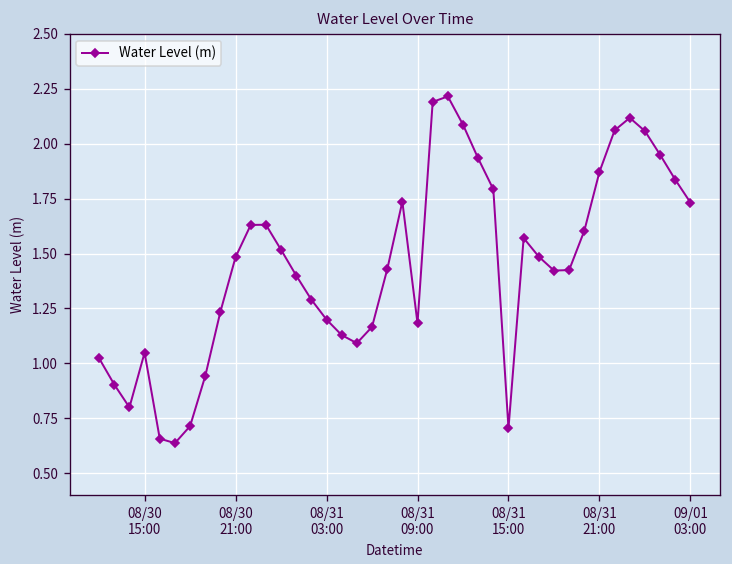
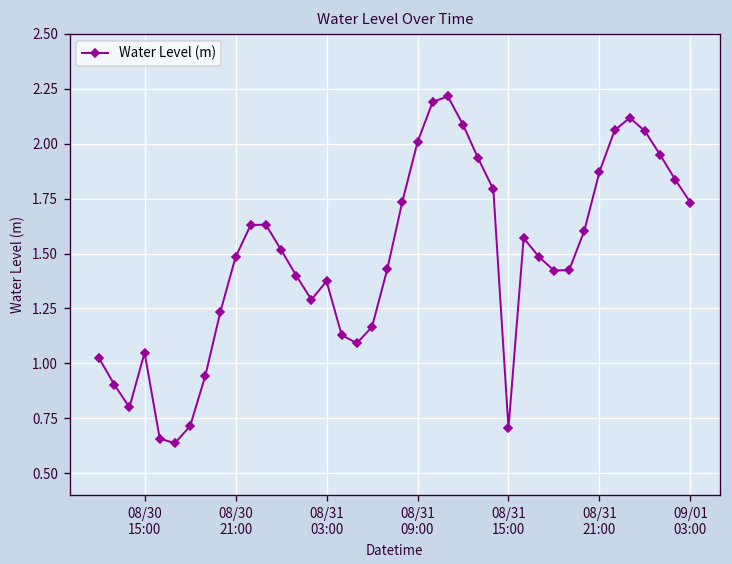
08/31 03:00: 1.20 -> 1.37
08/31 09:00: 1.18 -> 2.01
